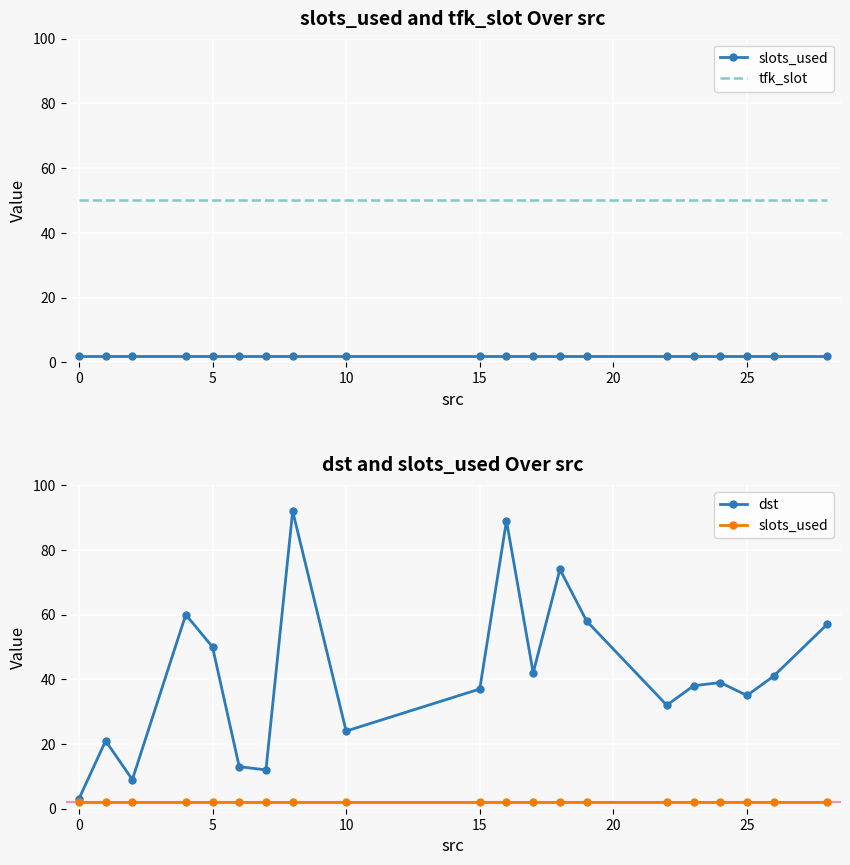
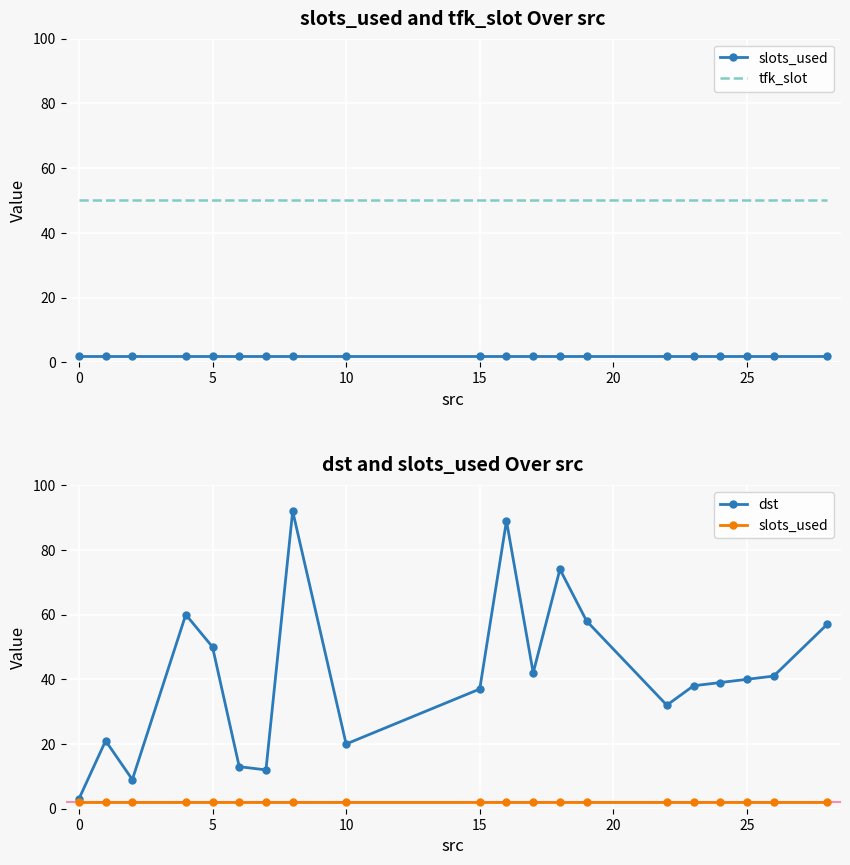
dst and slots_used Over src, dst, 10: 24 -> 20
dst and slots_used Over src, dst, 25: 35 -> 40
